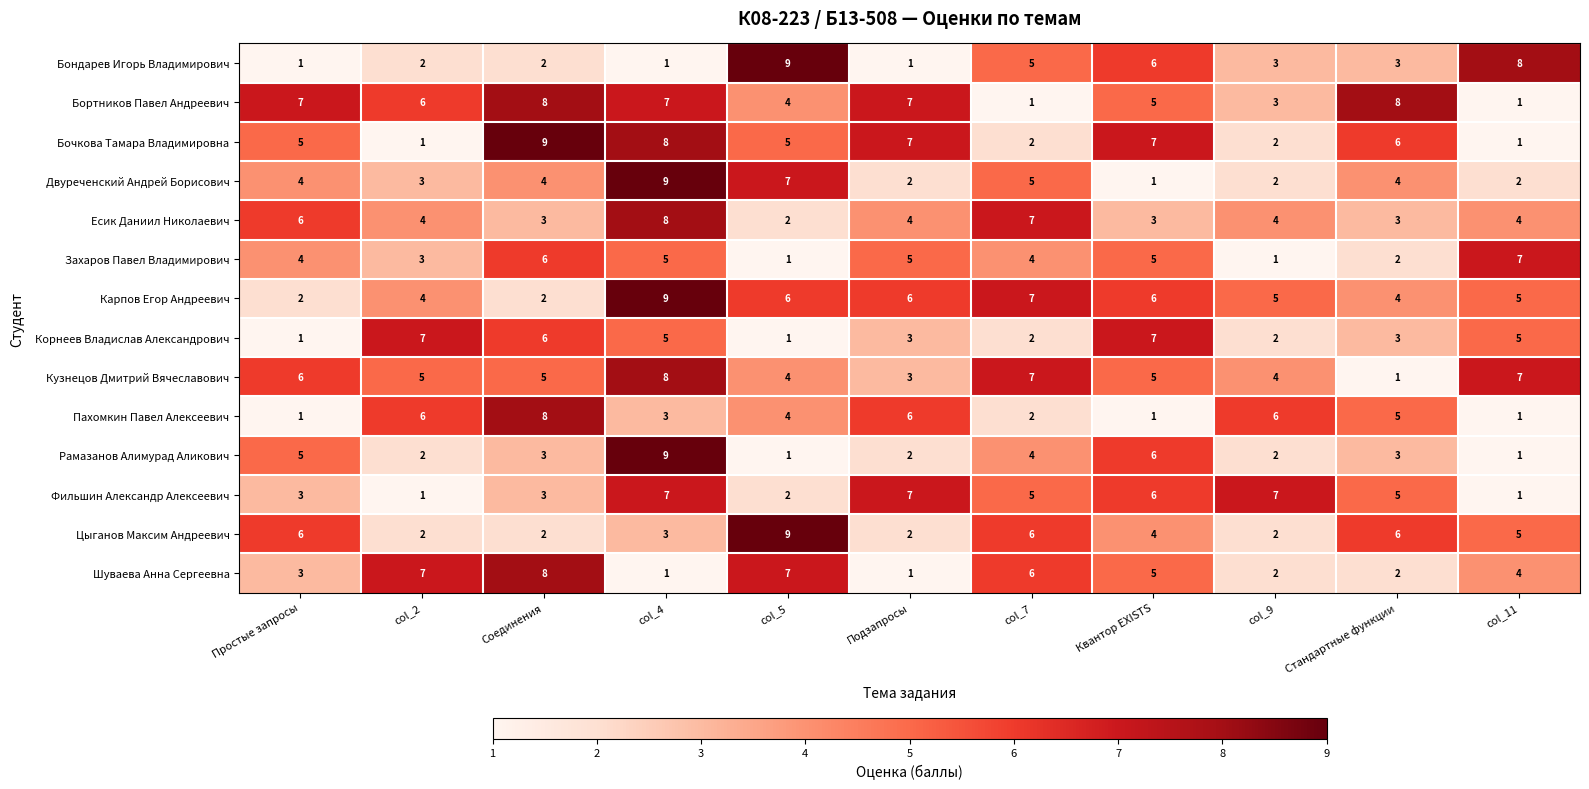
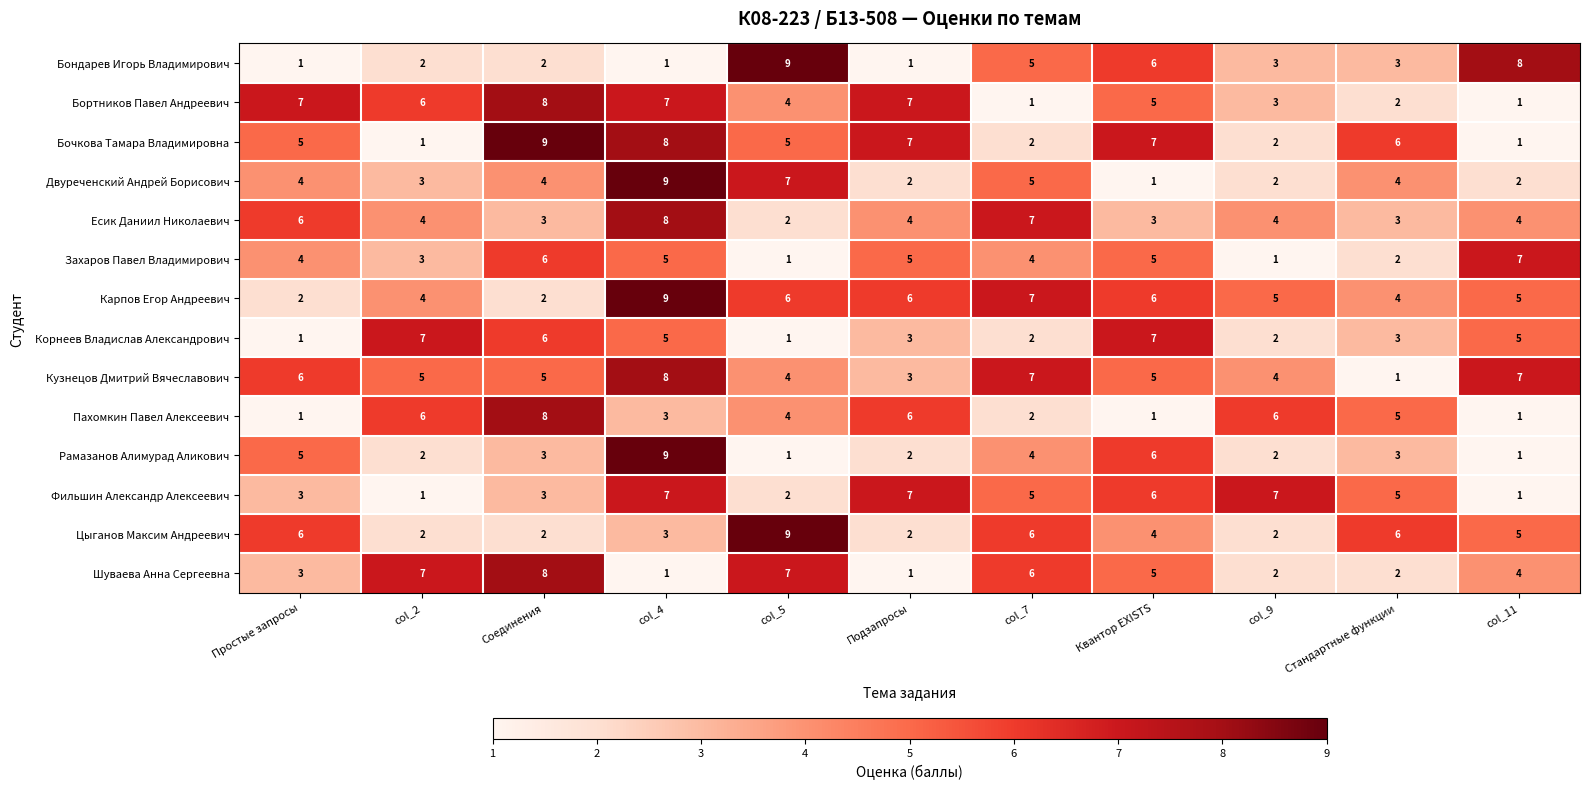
Бортников Павел Андреевич, Стандартные функции: 8 -> 2
